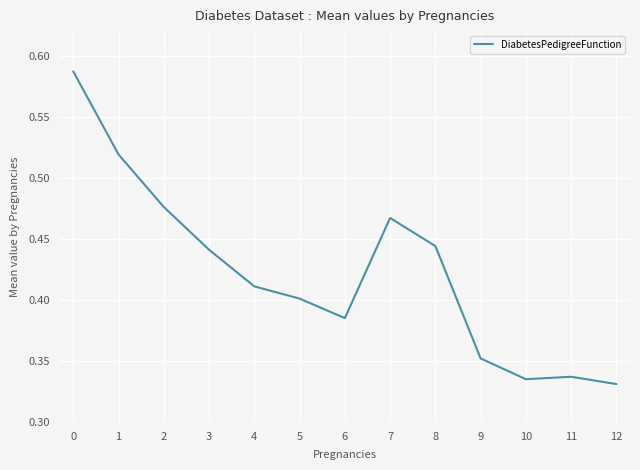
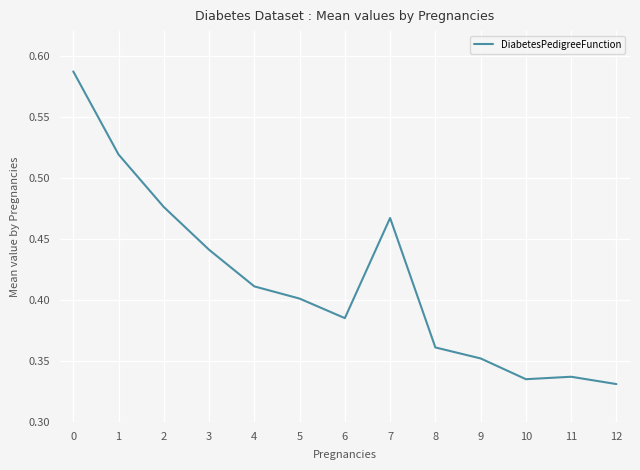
8: 0.444 -> 0.361
